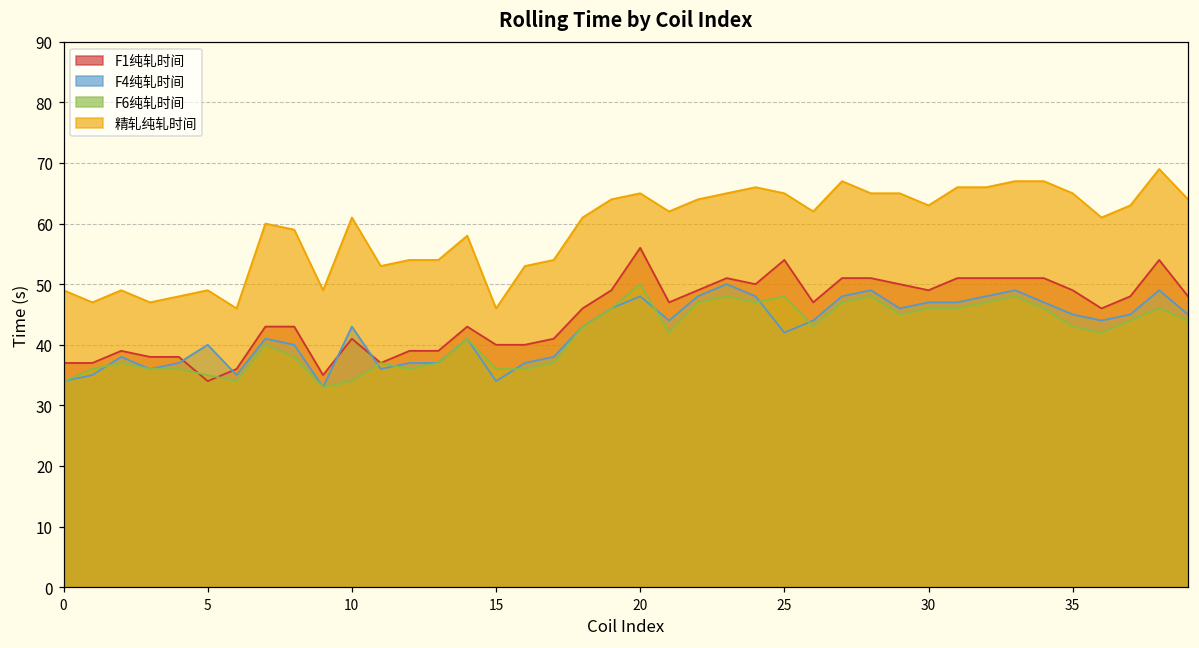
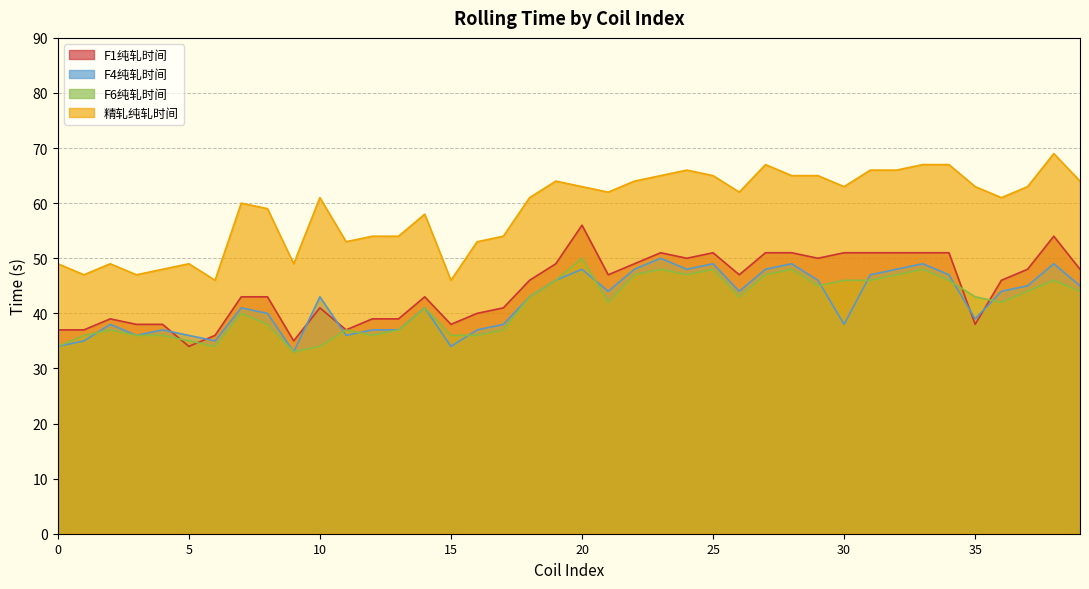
F4纯轧时间, 5: 40 -> 36
F1纯轧时间, 15: 40 -> 38
精轧纯轧时间, 20: 65 -> 63
F1纯轧时间, 25: 54 -> 51
F4纯轧时间, 25: 42 -> 49
F1纯轧时间, 30: 49 -> 51
F4纯轧时间, 30: 47 -> 38
F1纯轧时间, 35: 49 -> 38
F4纯轧时间, 35: 45 -> 39
精轧纯轧时间, 35: 65 -> 63
